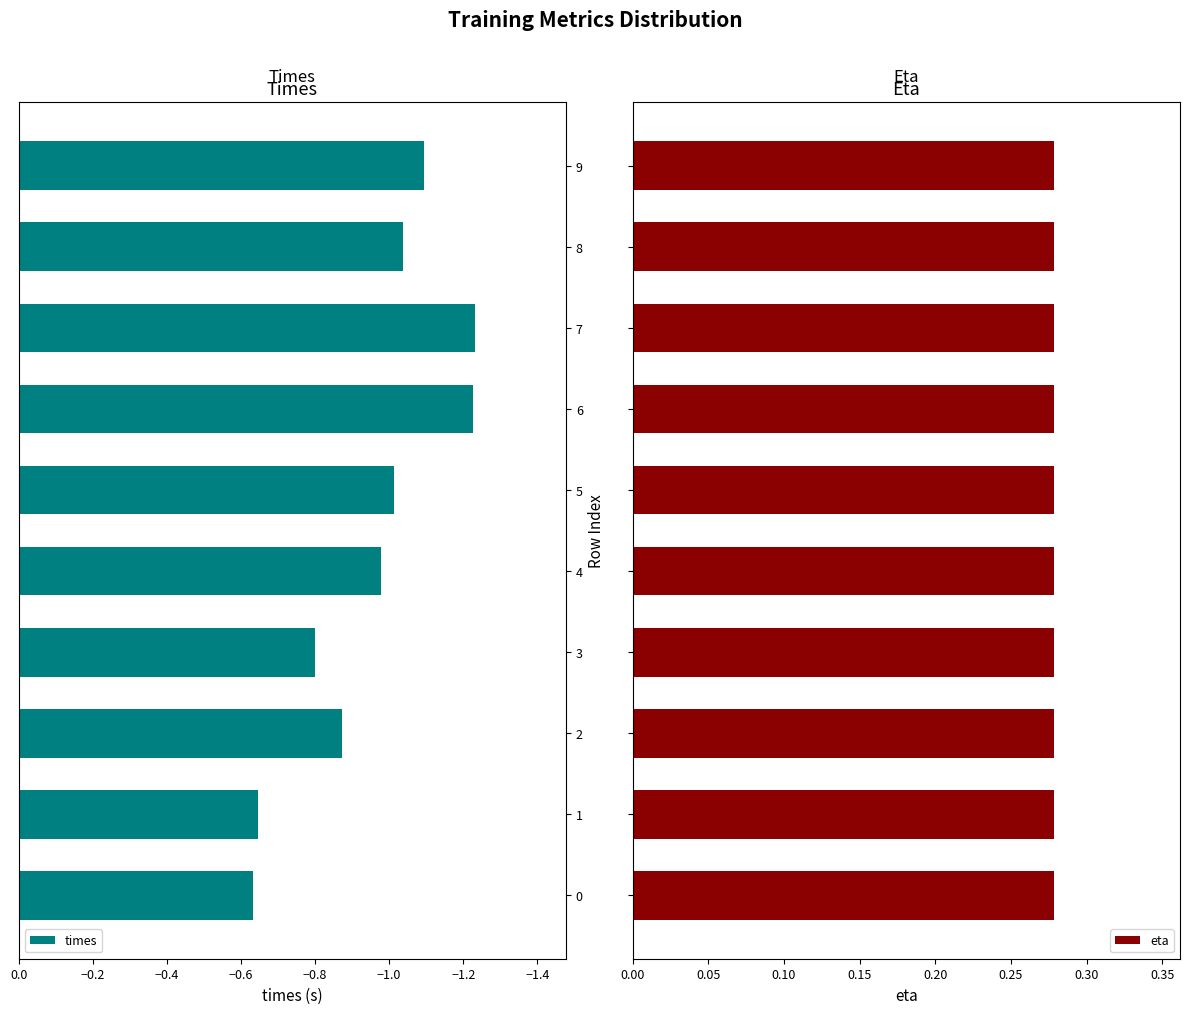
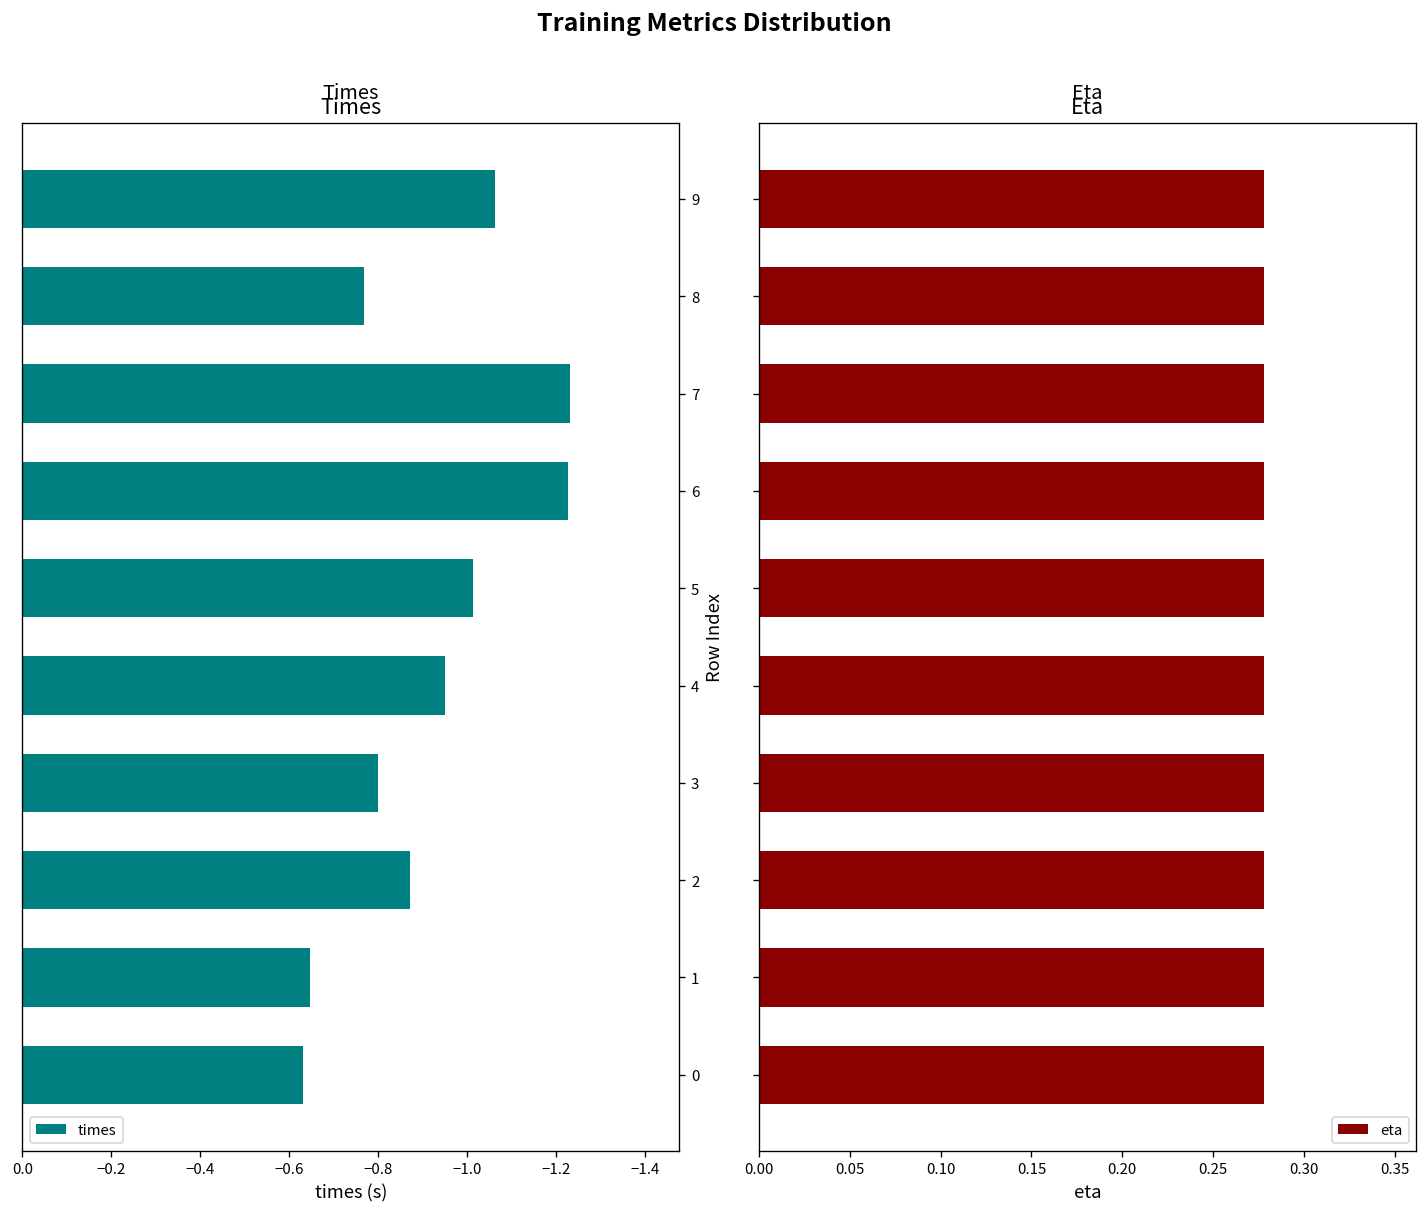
Times, 9: -1.09 -> -1.06
Times, 8: -1.04 -> -0.77
Times, 4: -0.98 -> -0.95
